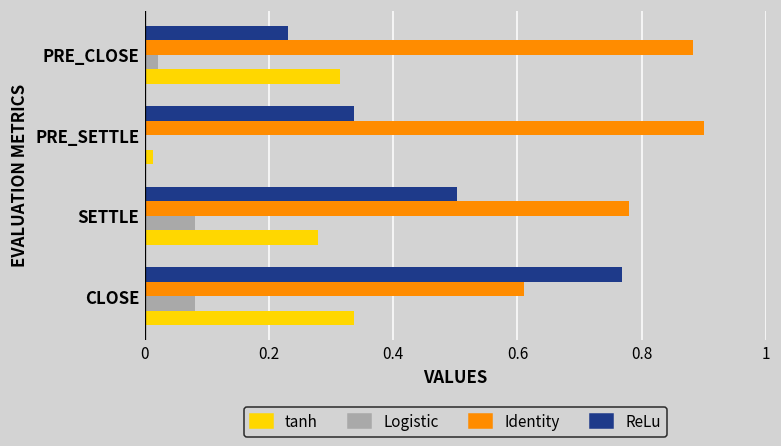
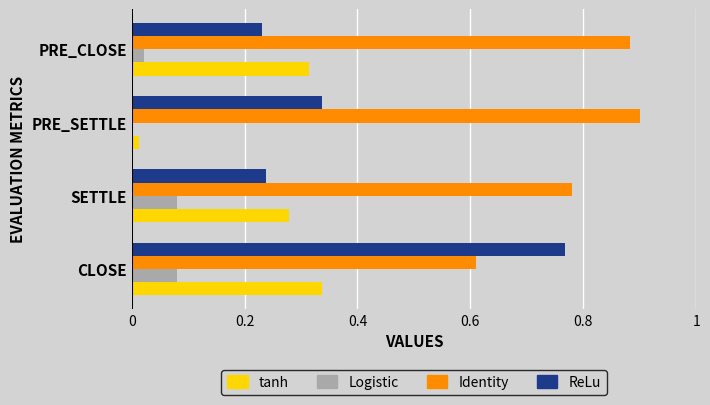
ReLu, SETTLE: 0.50 -> 0.24
